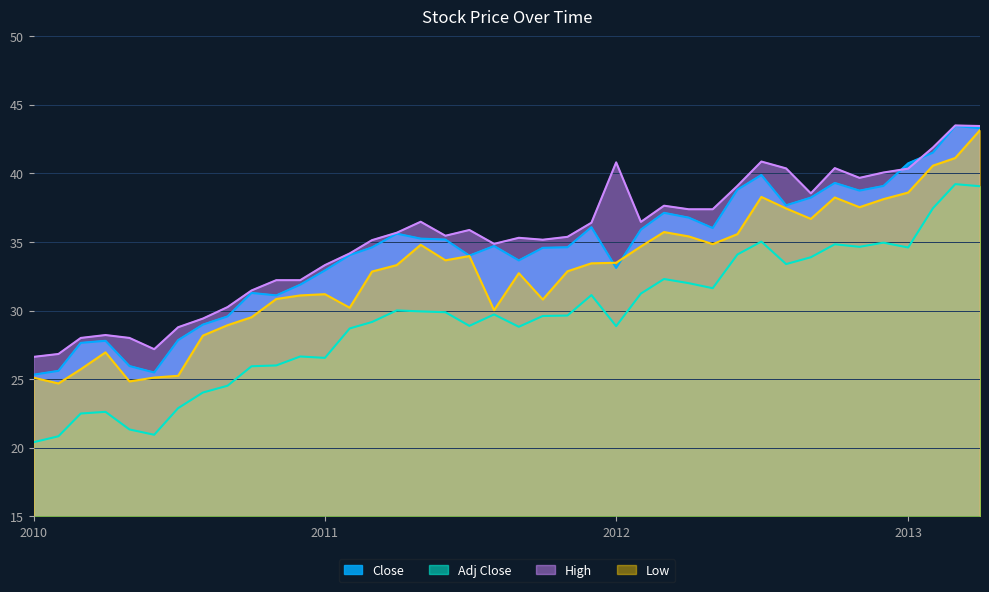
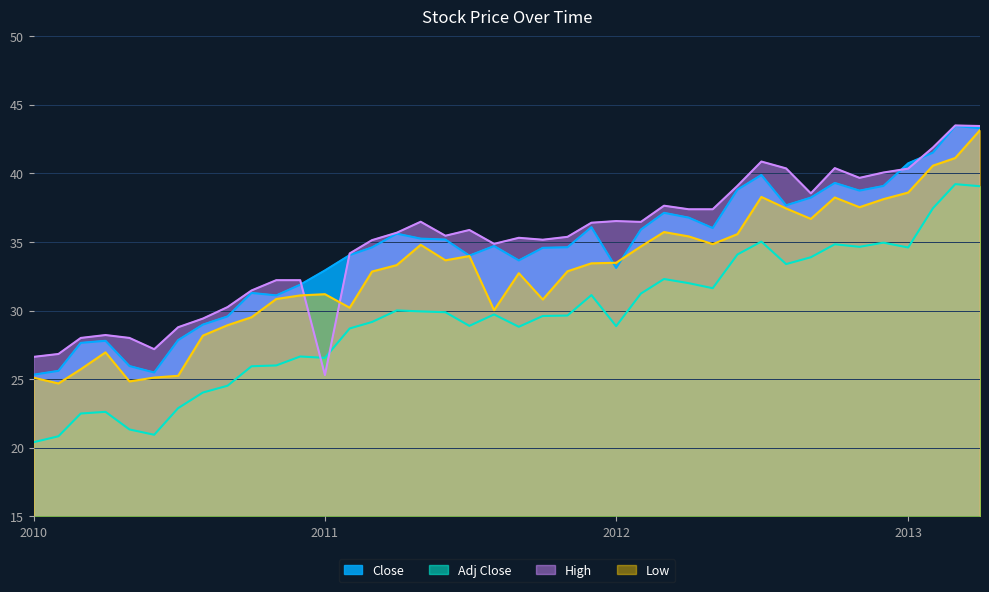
High, 2011: 33.3 -> 25.3
High, 2012: 40.8 -> 36.5
